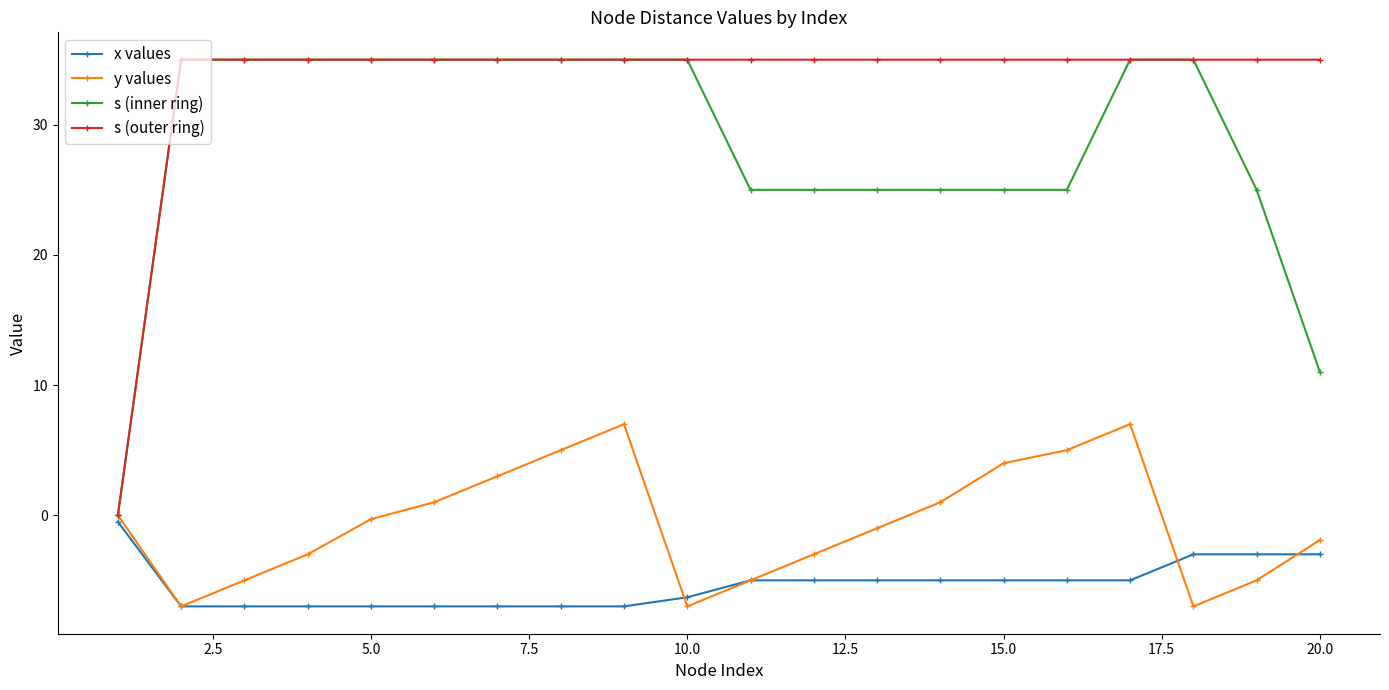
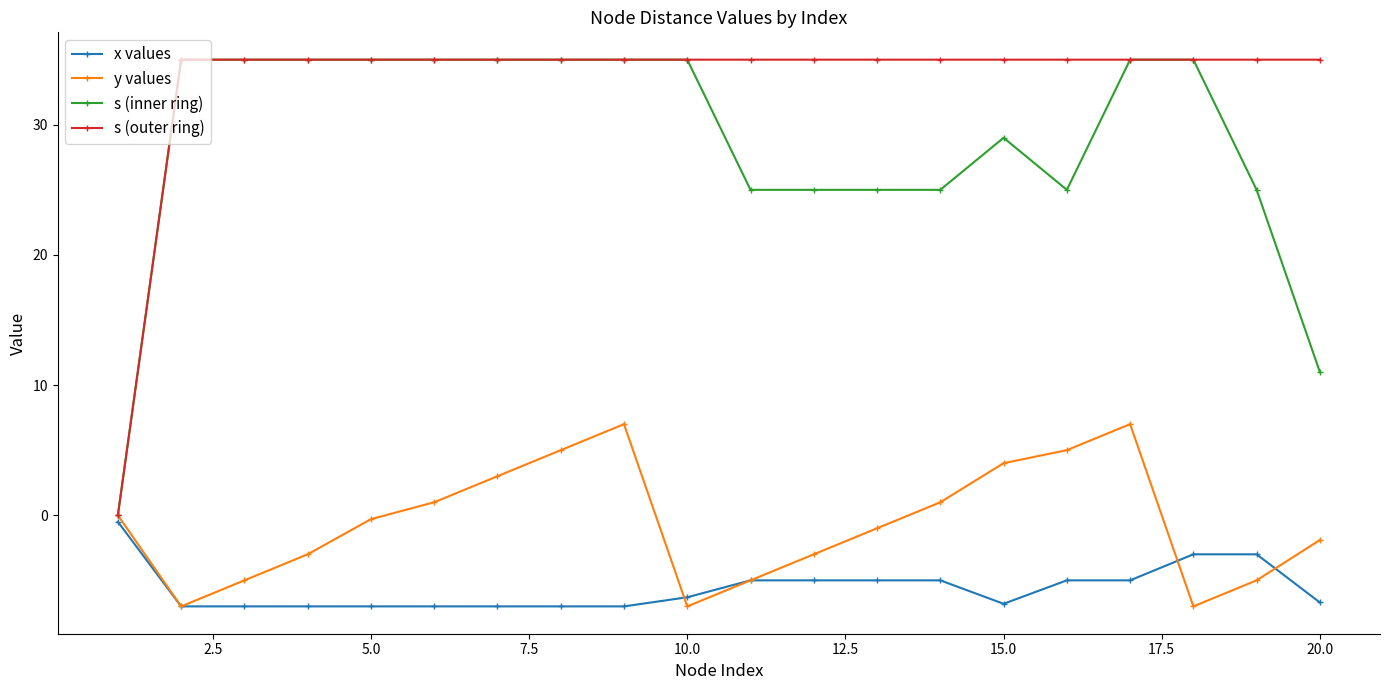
x values, 15.0: -5.0 -> -6.8
s (inner ring), 15.0: 25 -> 29
x values, 20.0: -3.0 -> -6.7
